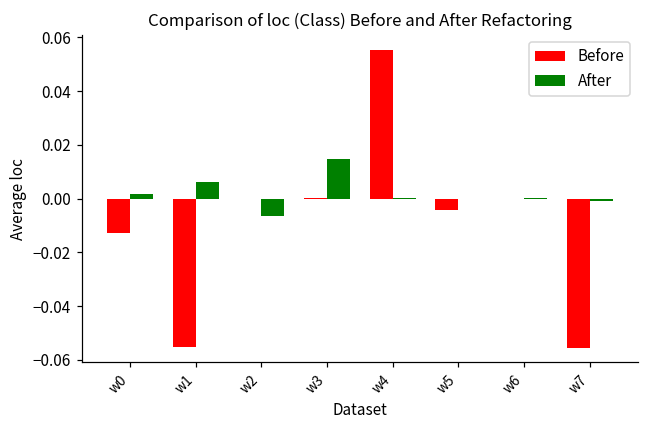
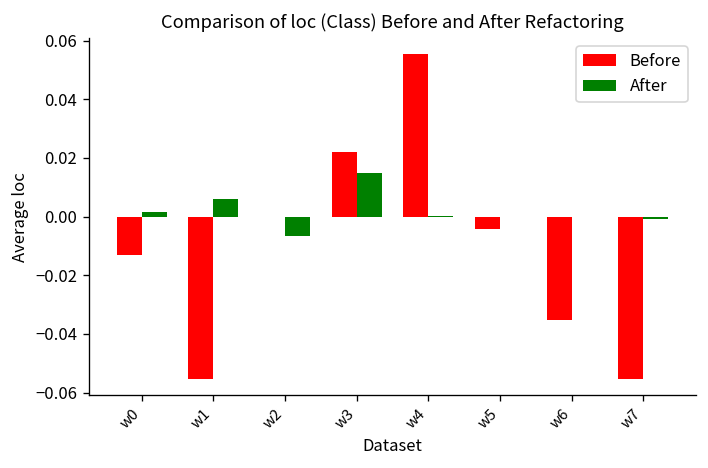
Before, w3: 0.000 -> 0.022
Before, w6: 0.000 -> -0.035
